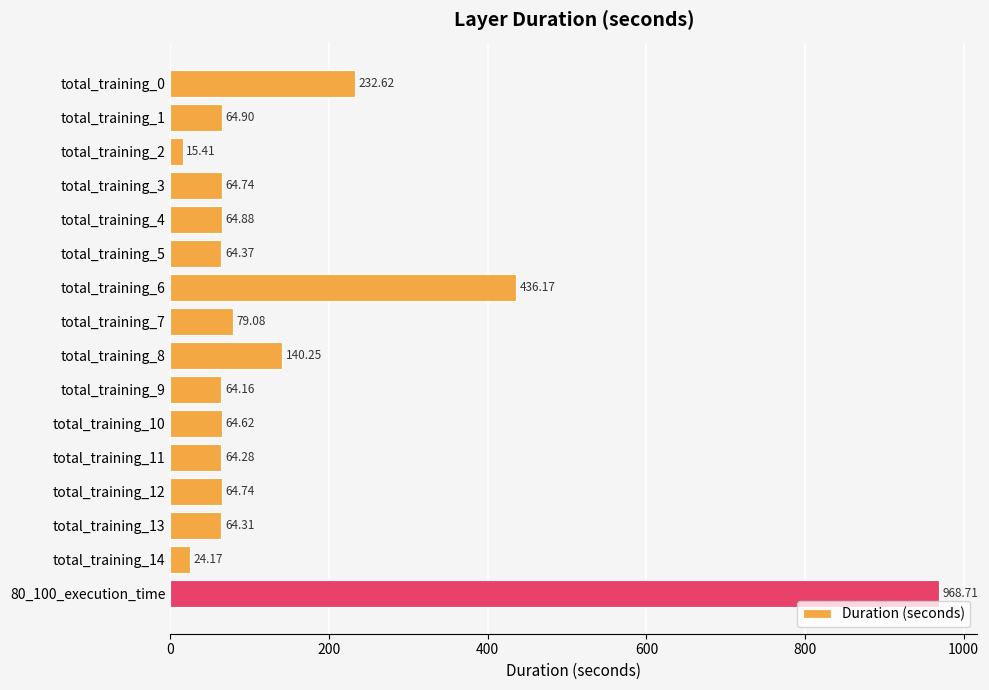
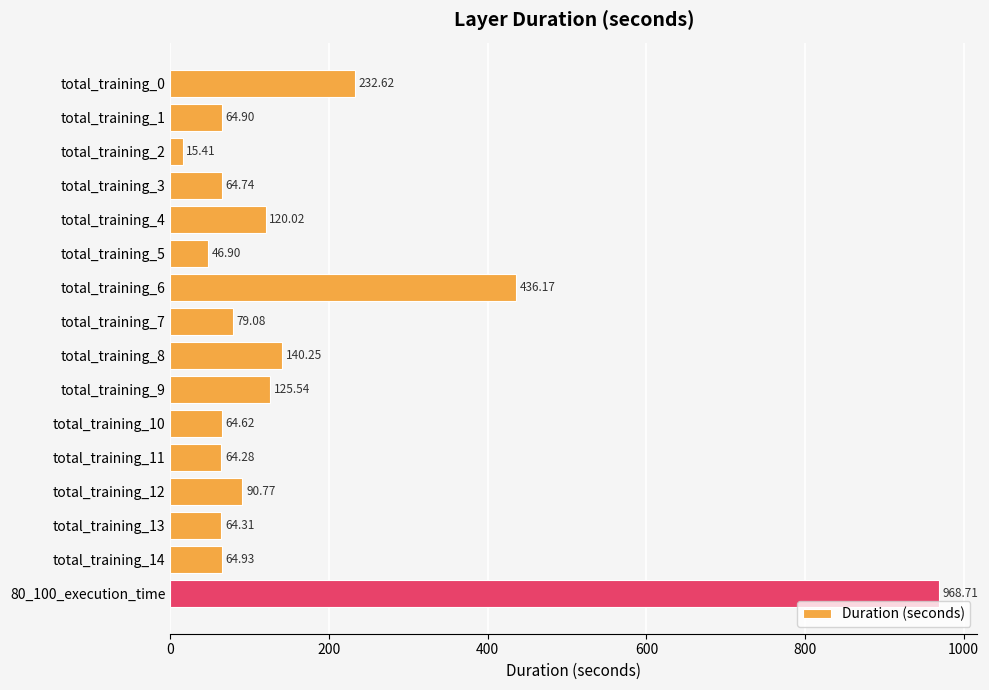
total_training_4: 64.88 -> 120.02
total_training_5: 64.37 -> 46.90
total_training_9: 64.16 -> 125.54
total_training_12: 64.74 -> 90.77
total_training_14: 24.17 -> 64.93
